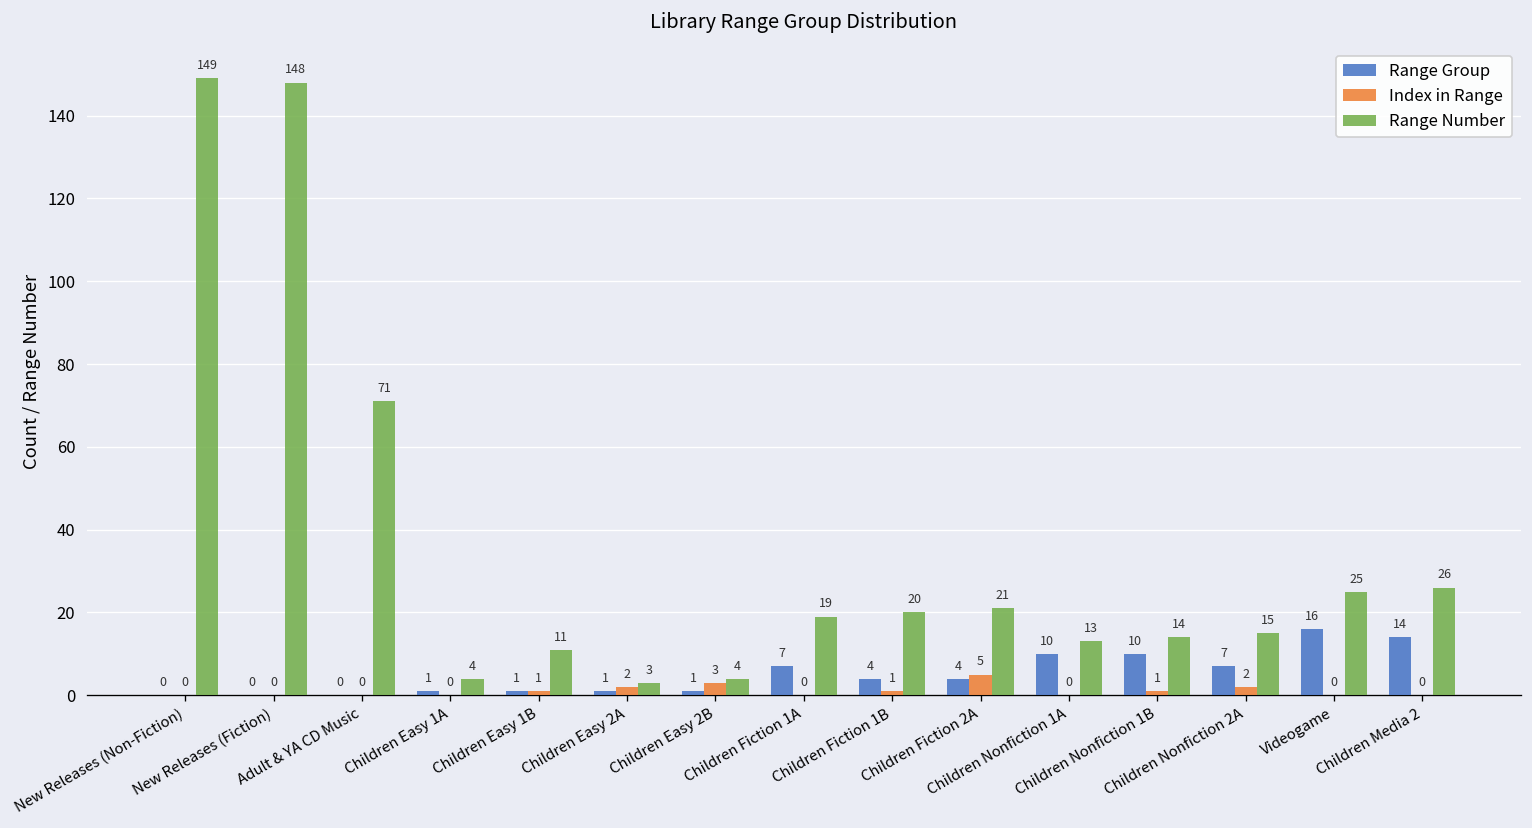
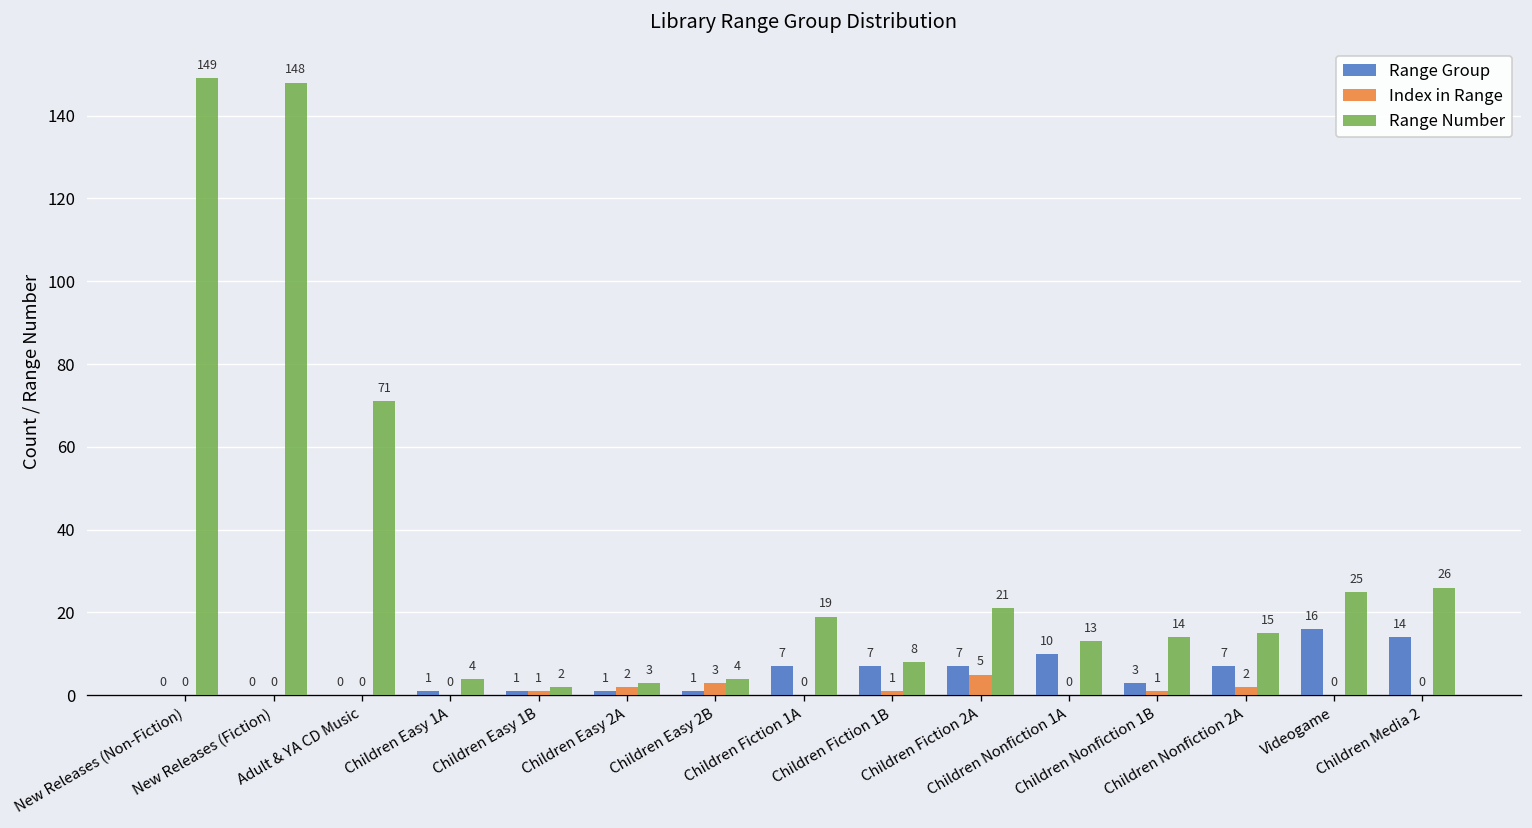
Range Number, Children Easy 1B: 11 -> 2
Range Group, Children Fiction 1B: 4 -> 7
Range Number, Children Fiction 1B: 20 -> 8
Range Group, Children Fiction 2A: 4 -> 7
Range Group, Children Nonfiction 1B: 10 -> 3
